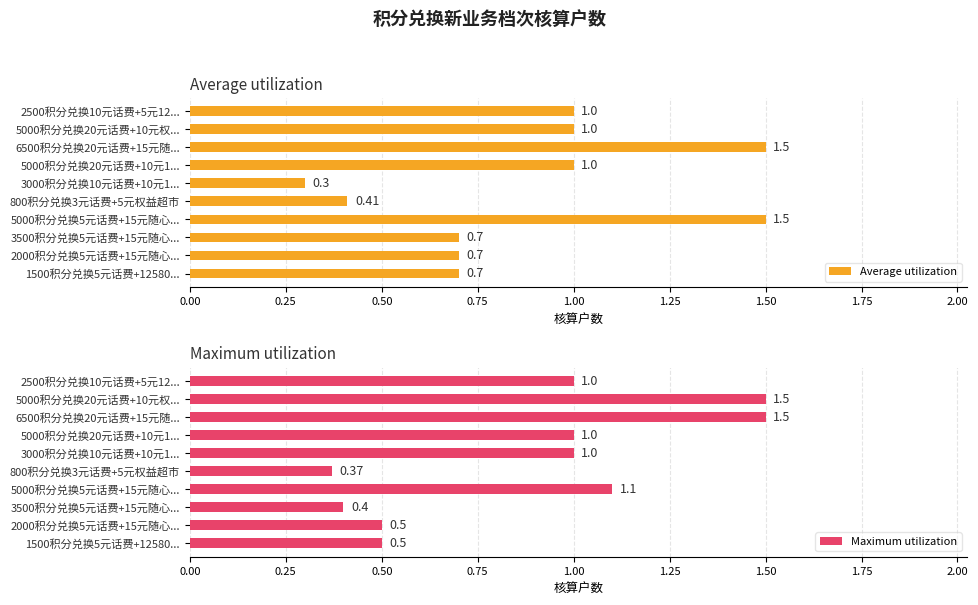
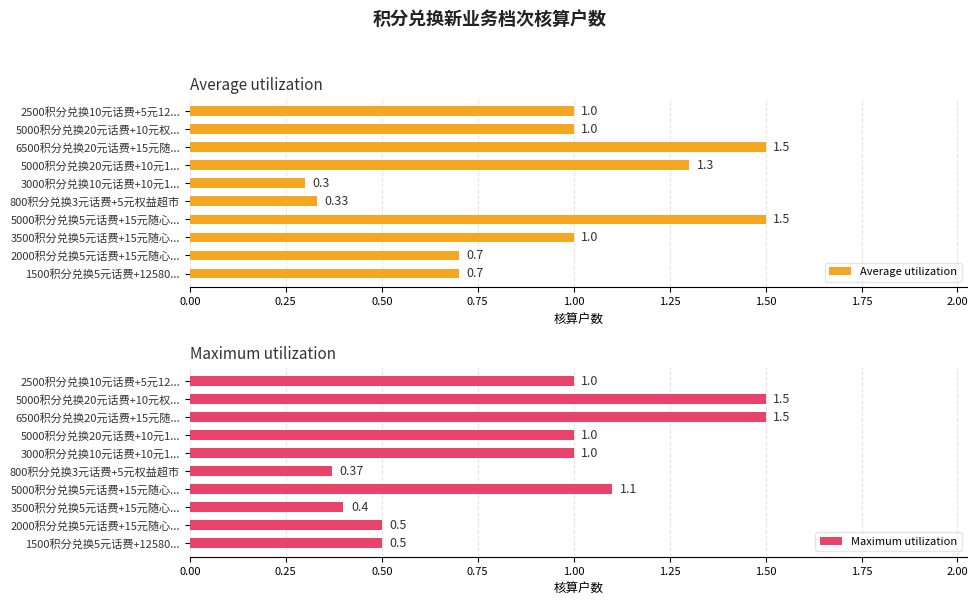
Average utilization, 5000积分兑换20元话费+10元1...: 1.0 -> 1.3
Average utilization, 800积分兑换3元话费+5元权益超市: 0.41 -> 0.33
Average utilization, 3500积分兑换5元话费+15元随心...: 0.7 -> 1.0
